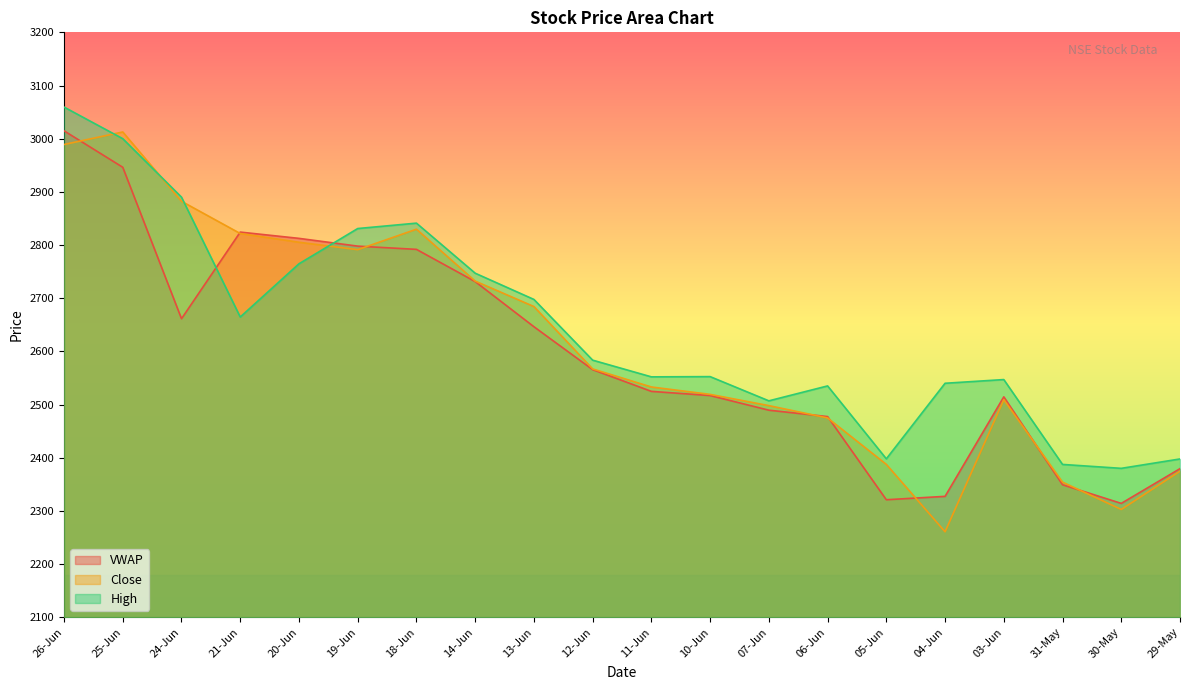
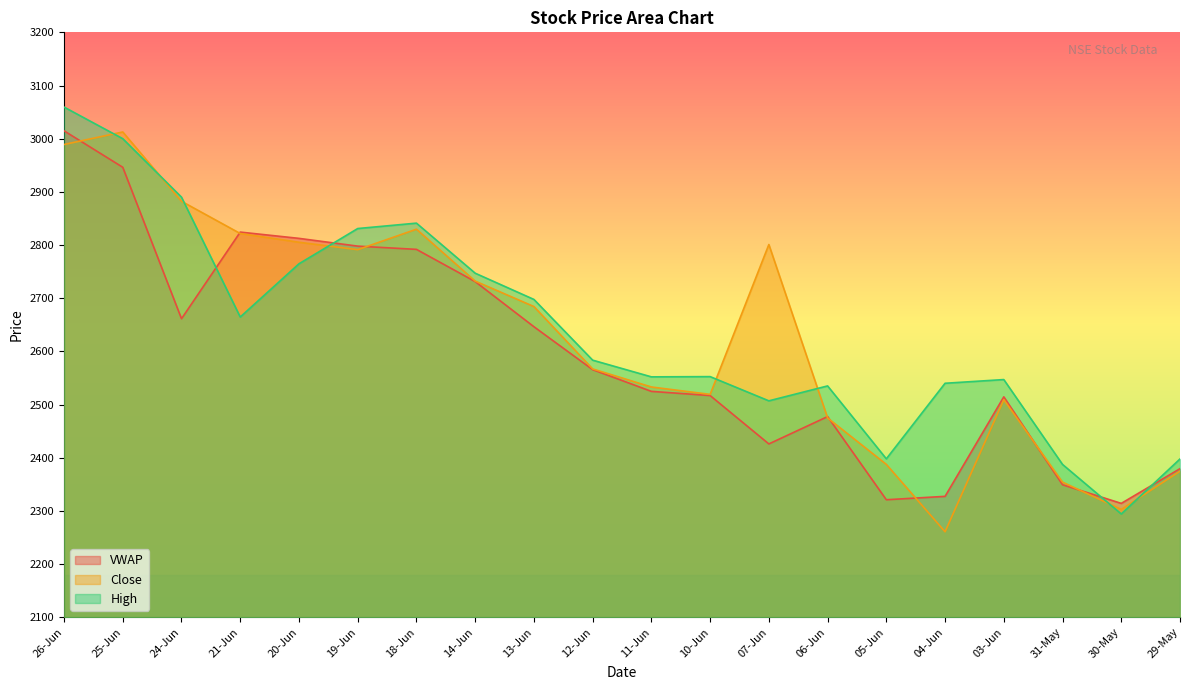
VWAP, 07-Jun: 2490 -> 2430
Close, 07-Jun: 2500 -> 2800
High, 30-May: 2380 -> 2290
